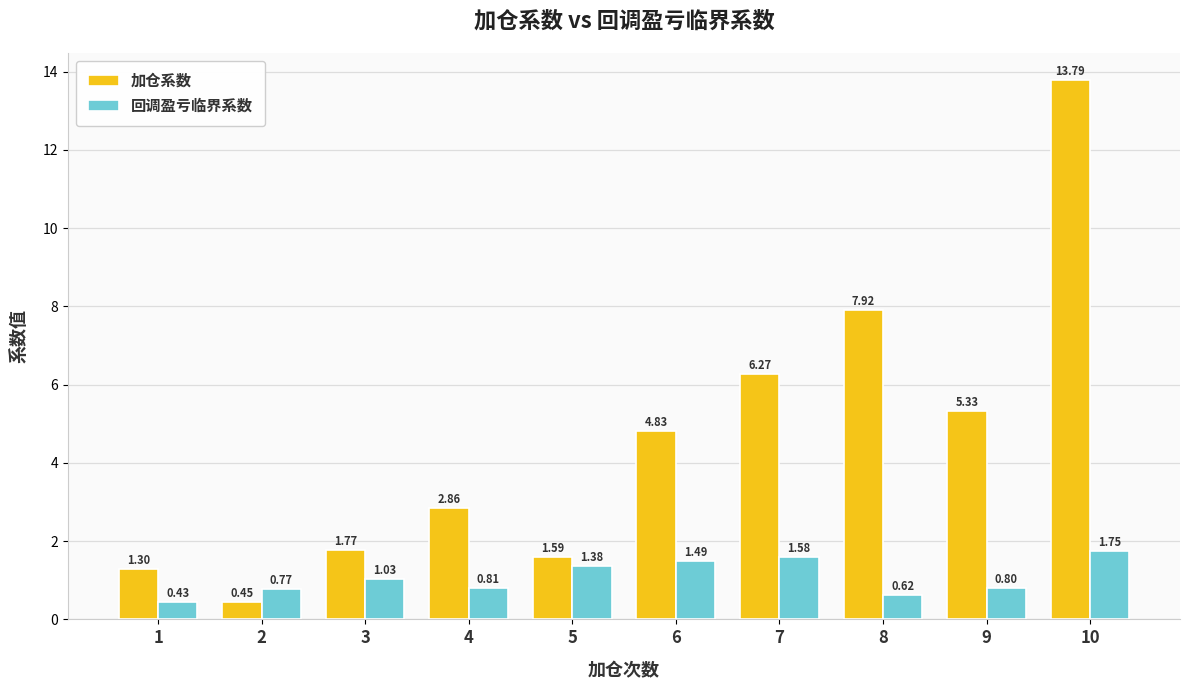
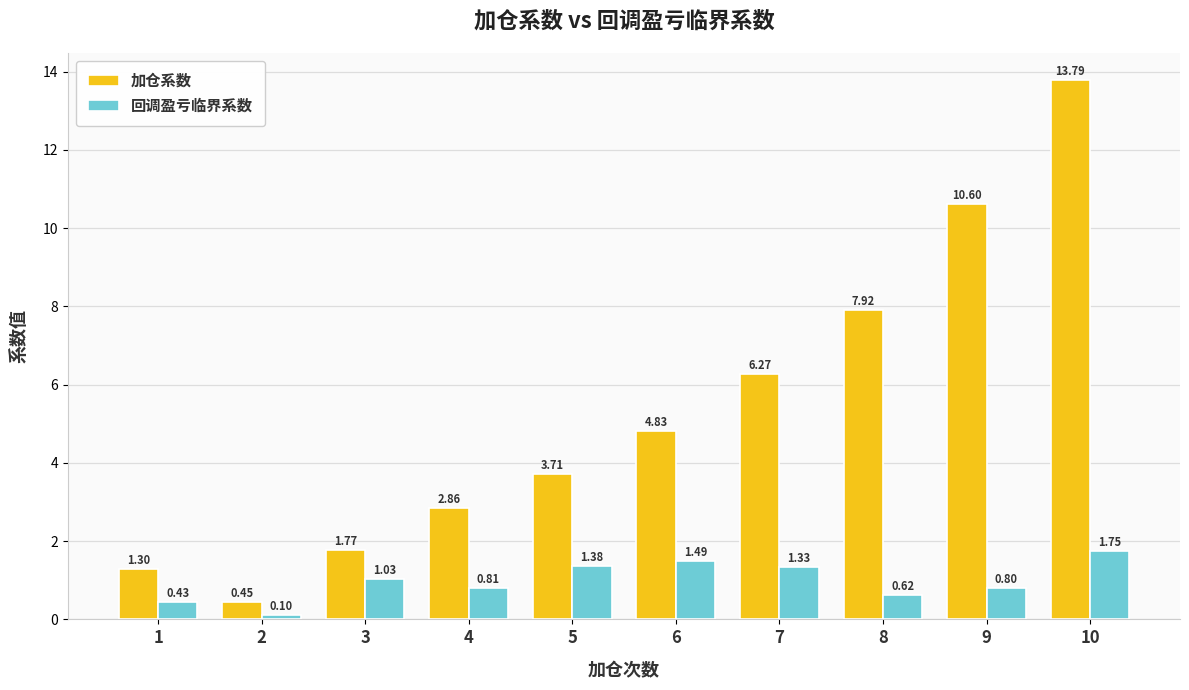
回调盈亏临界系数, 2: 0.77 -> 0.10
加仓系数, 5: 1.59 -> 3.71
回调盈亏临界系数, 7: 1.58 -> 1.33
加仓系数, 9: 5.33 -> 10.60
